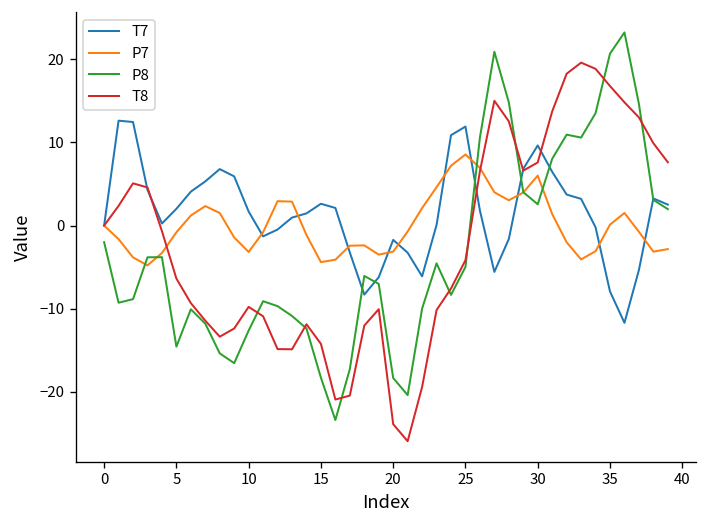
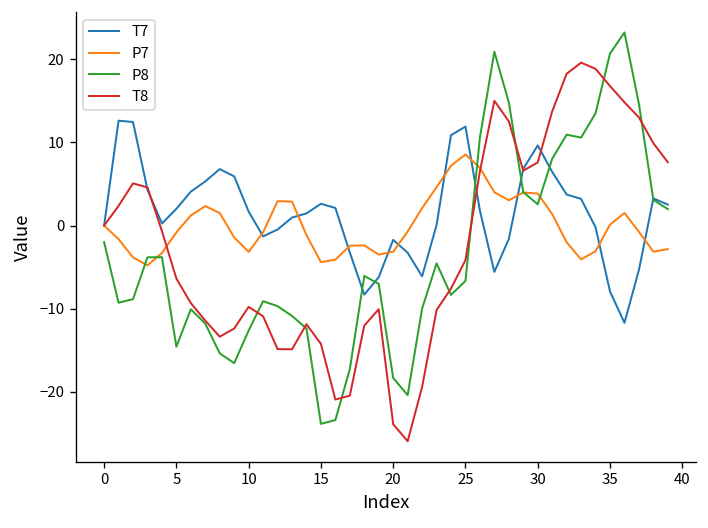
P8, 15: -18 -> -24
P8, 25: -5 -> -7
P7, 30: 6 -> 4
